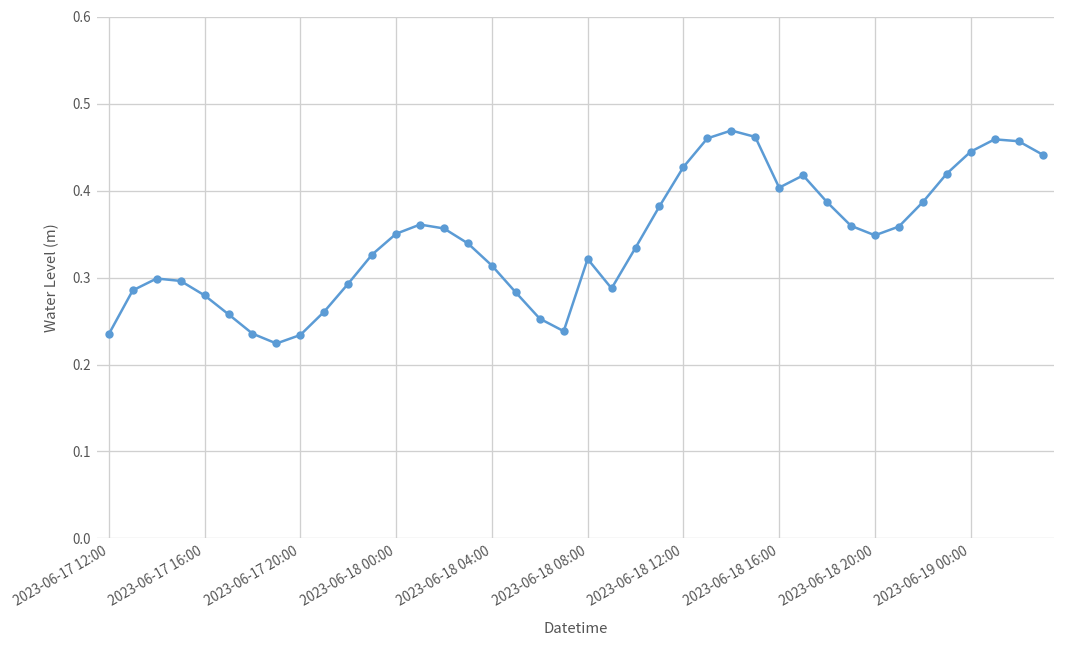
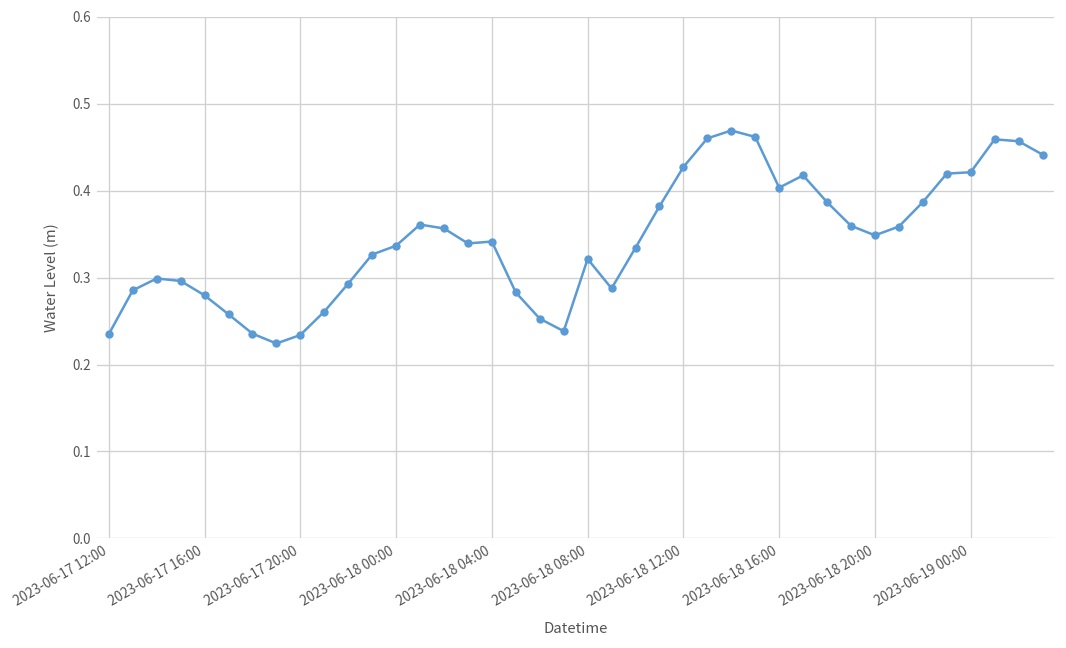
2023-06-18 00:00: 0.35 -> 0.34
2023-06-18 04:00: 0.31 -> 0.34
2023-06-19 00:00: 0.44 -> 0.42
